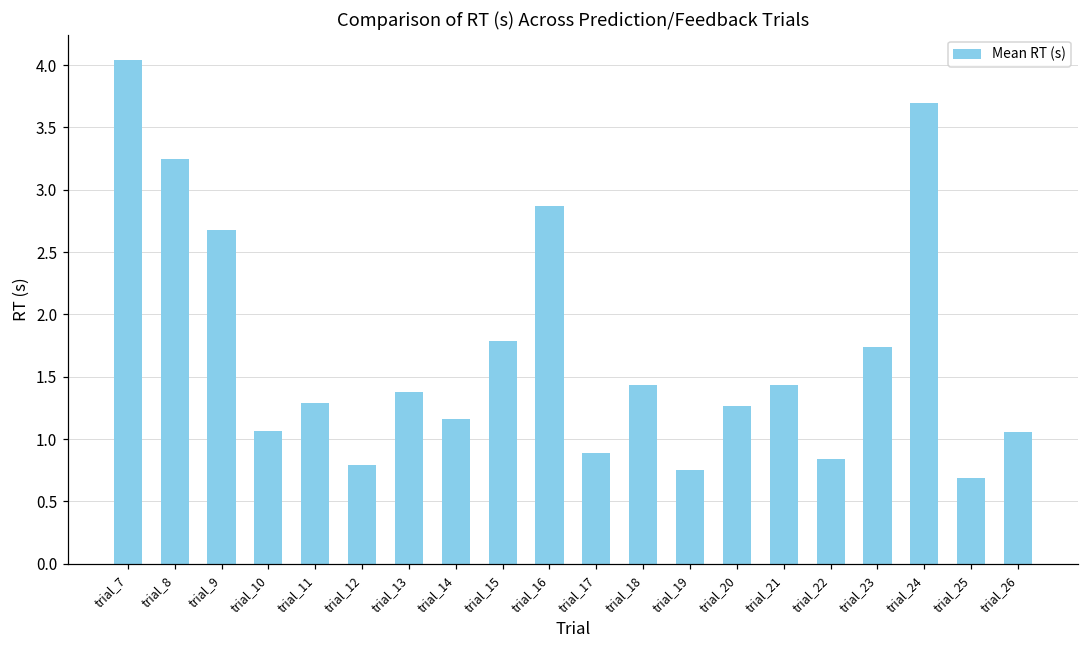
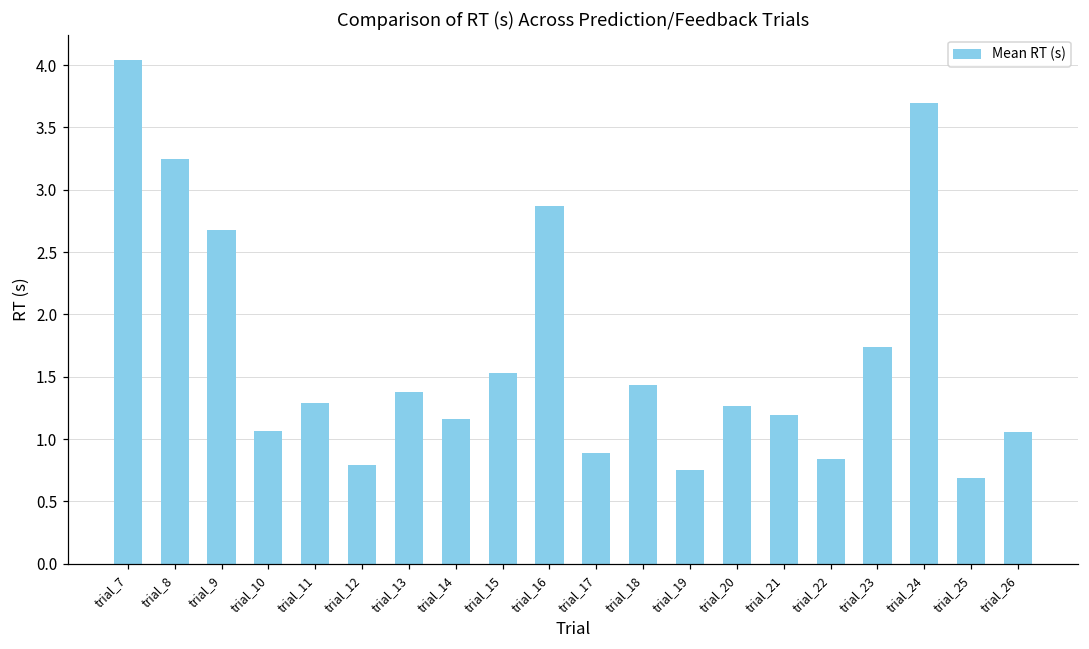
trial_15: 1.79 -> 1.53
trial_21: 1.44 -> 1.20
